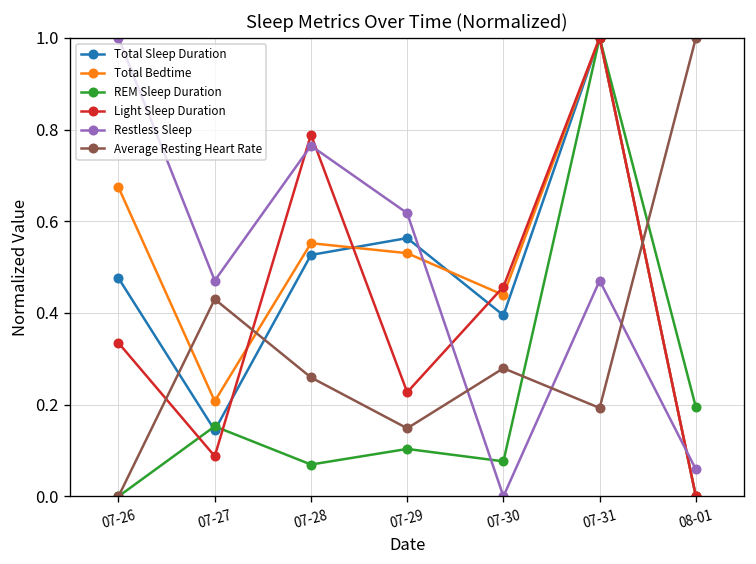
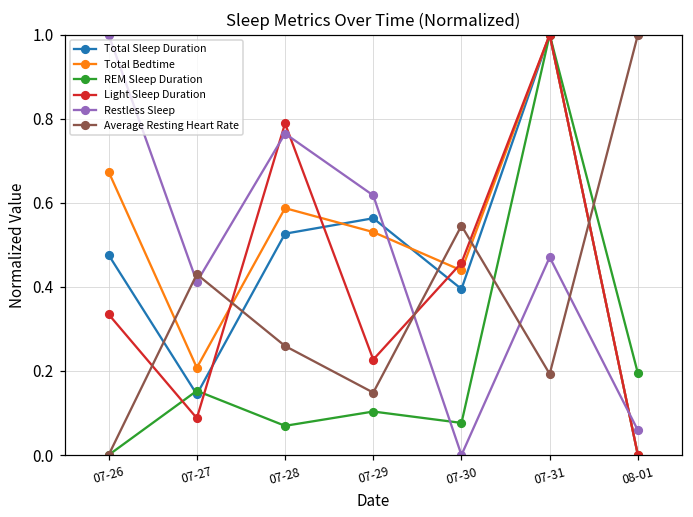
Restless Sleep, 07-27: 0.47 -> 0.41
Total Bedtime, 07-28: 0.55 -> 0.59
Average Resting Heart Rate, 07-30: 0.28 -> 0.55
